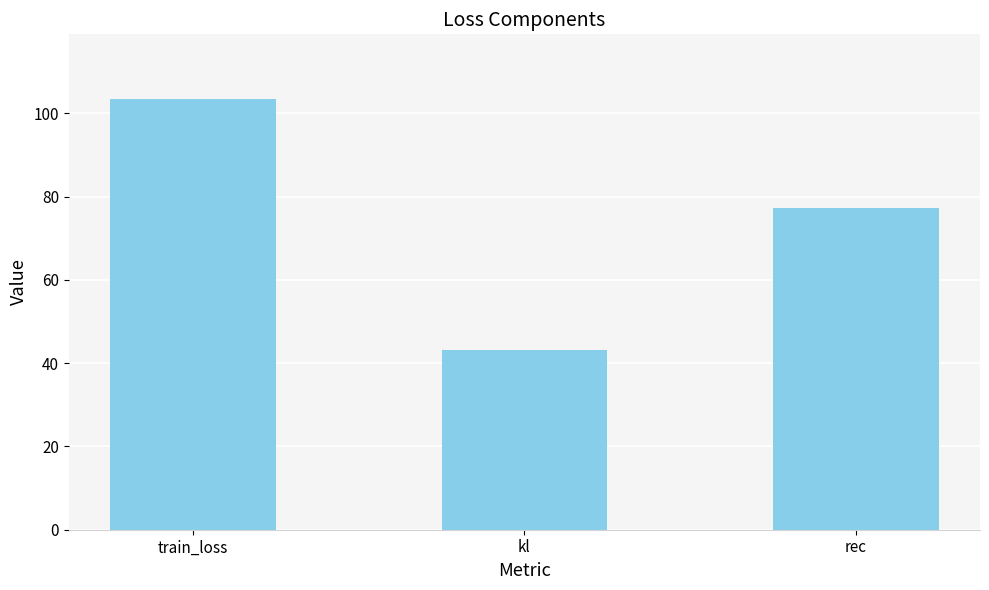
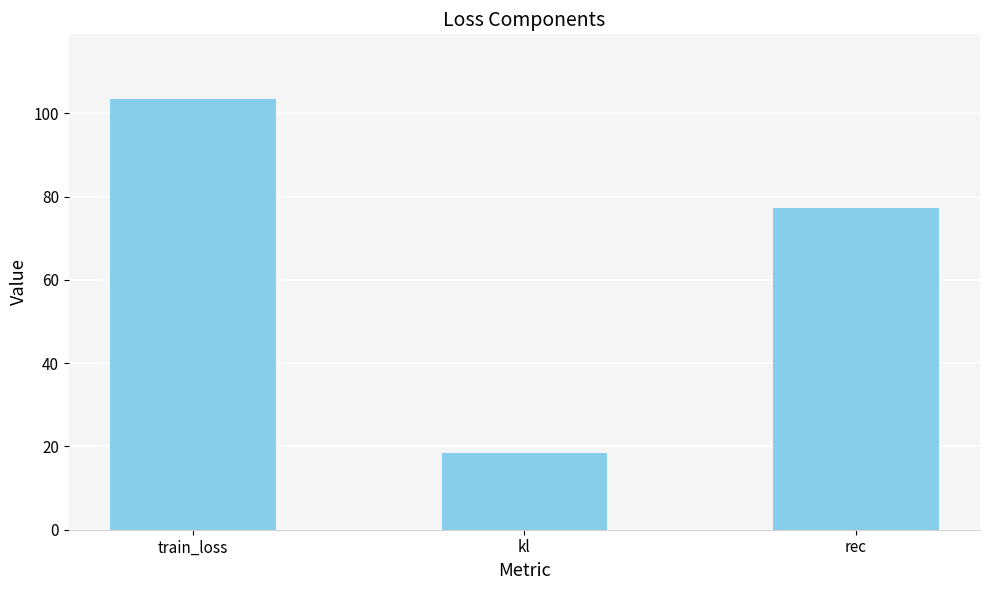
kl: 43 -> 18
